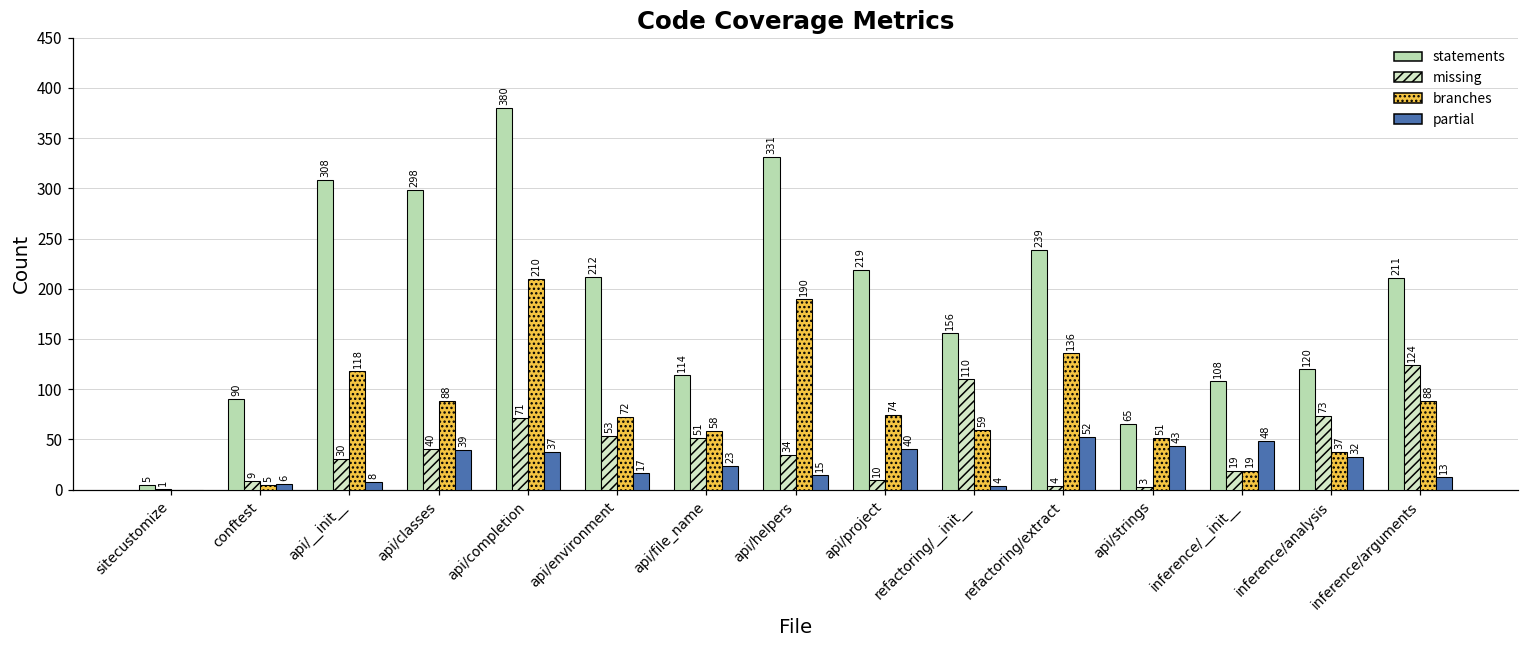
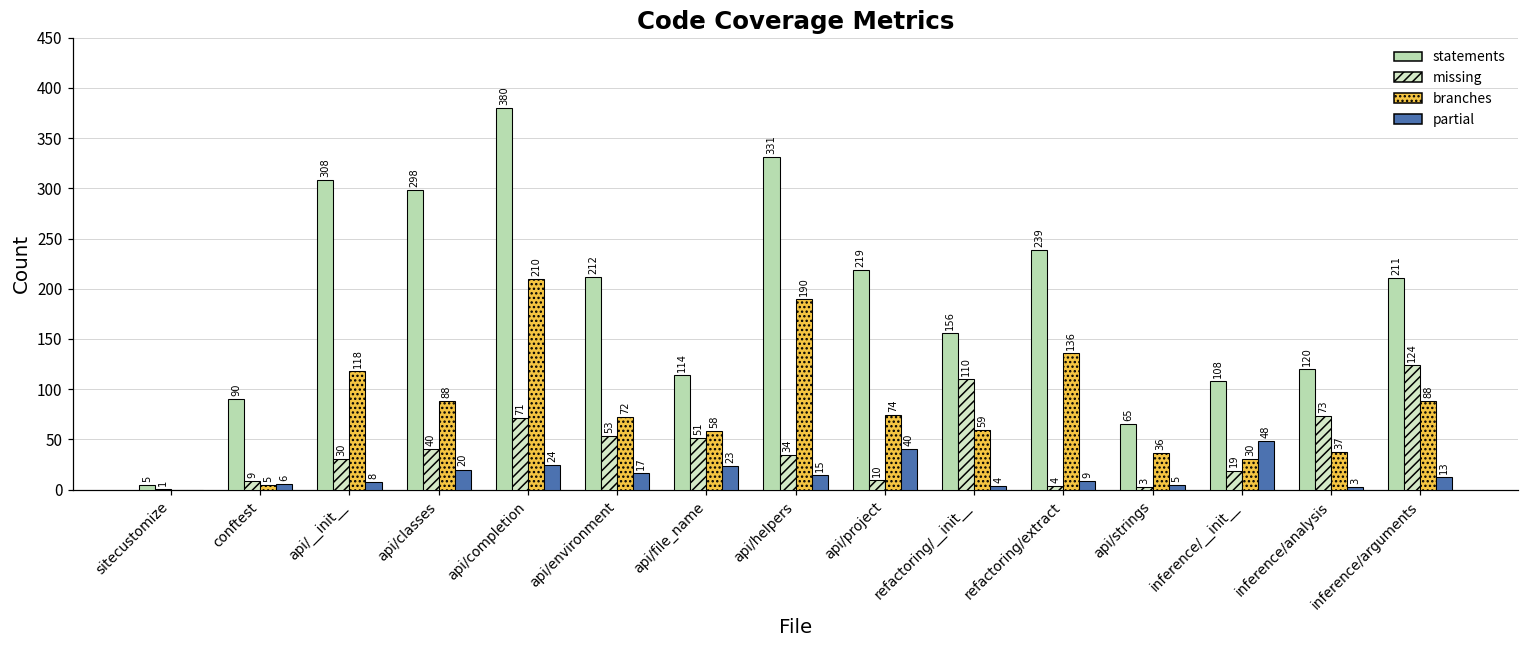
partial, api/classes: 39 -> 20
partial, api/completion: 37 -> 24
partial, refactoring/extract: 52 -> 9
branches, api/strings: 51 -> 36
partial, api/strings: 43 -> 5
branches, inference/__init__: 19 -> 30
partial, inference/analysis: 32 -> 3
